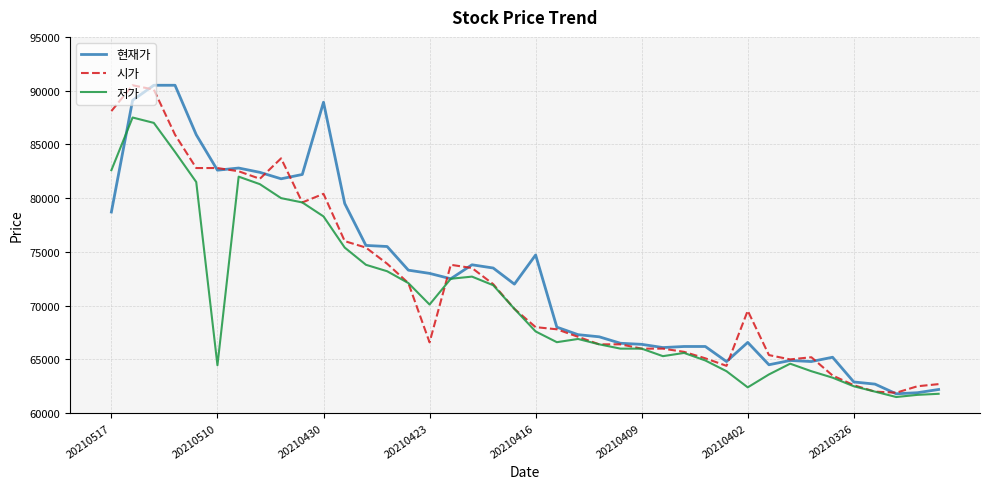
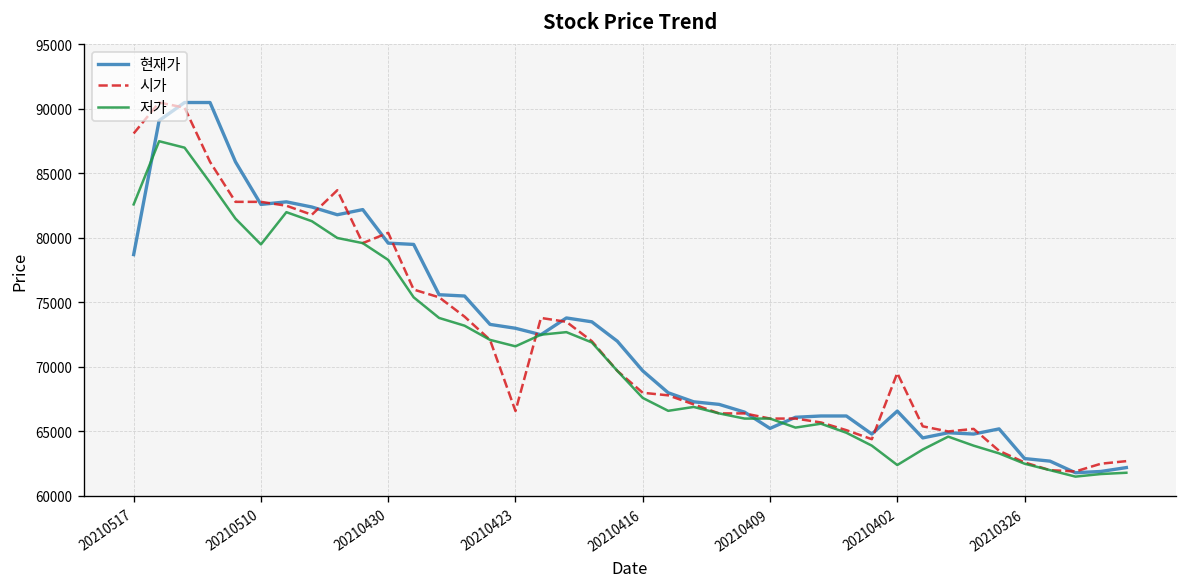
저가, 20210510: 64500 -> 79500
현재가, 20210430: 88900 -> 79600
저가, 20210423: 70100 -> 71600
현재가, 20210416: 74700 -> 69700
현재가, 20210409: 66400 -> 65200
